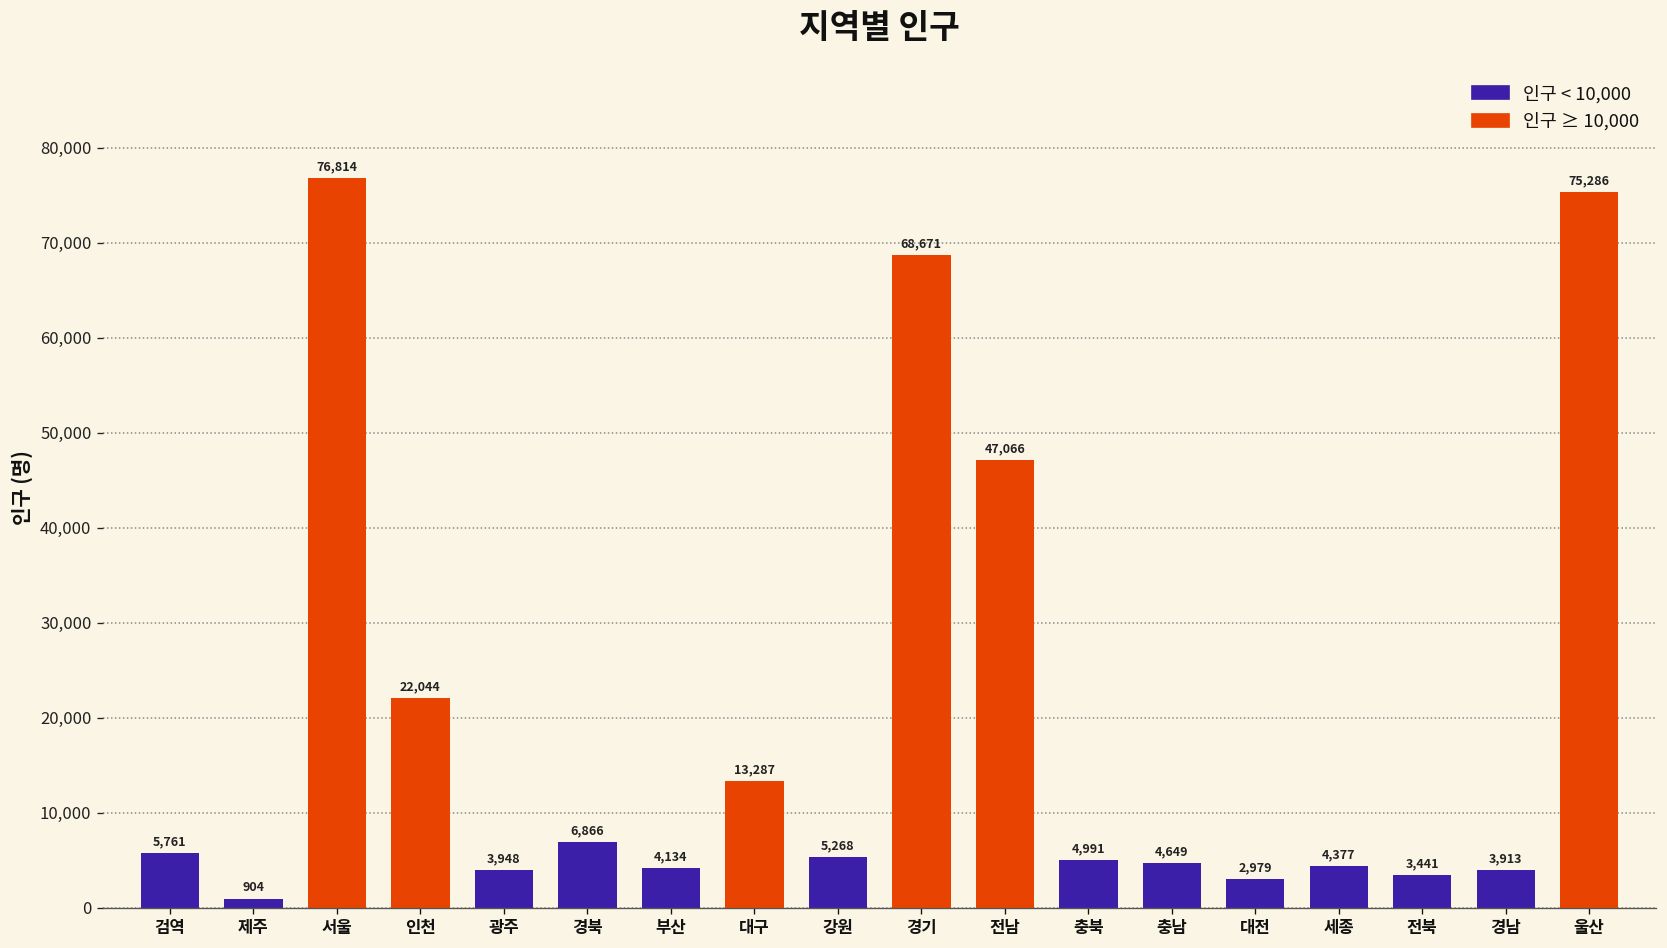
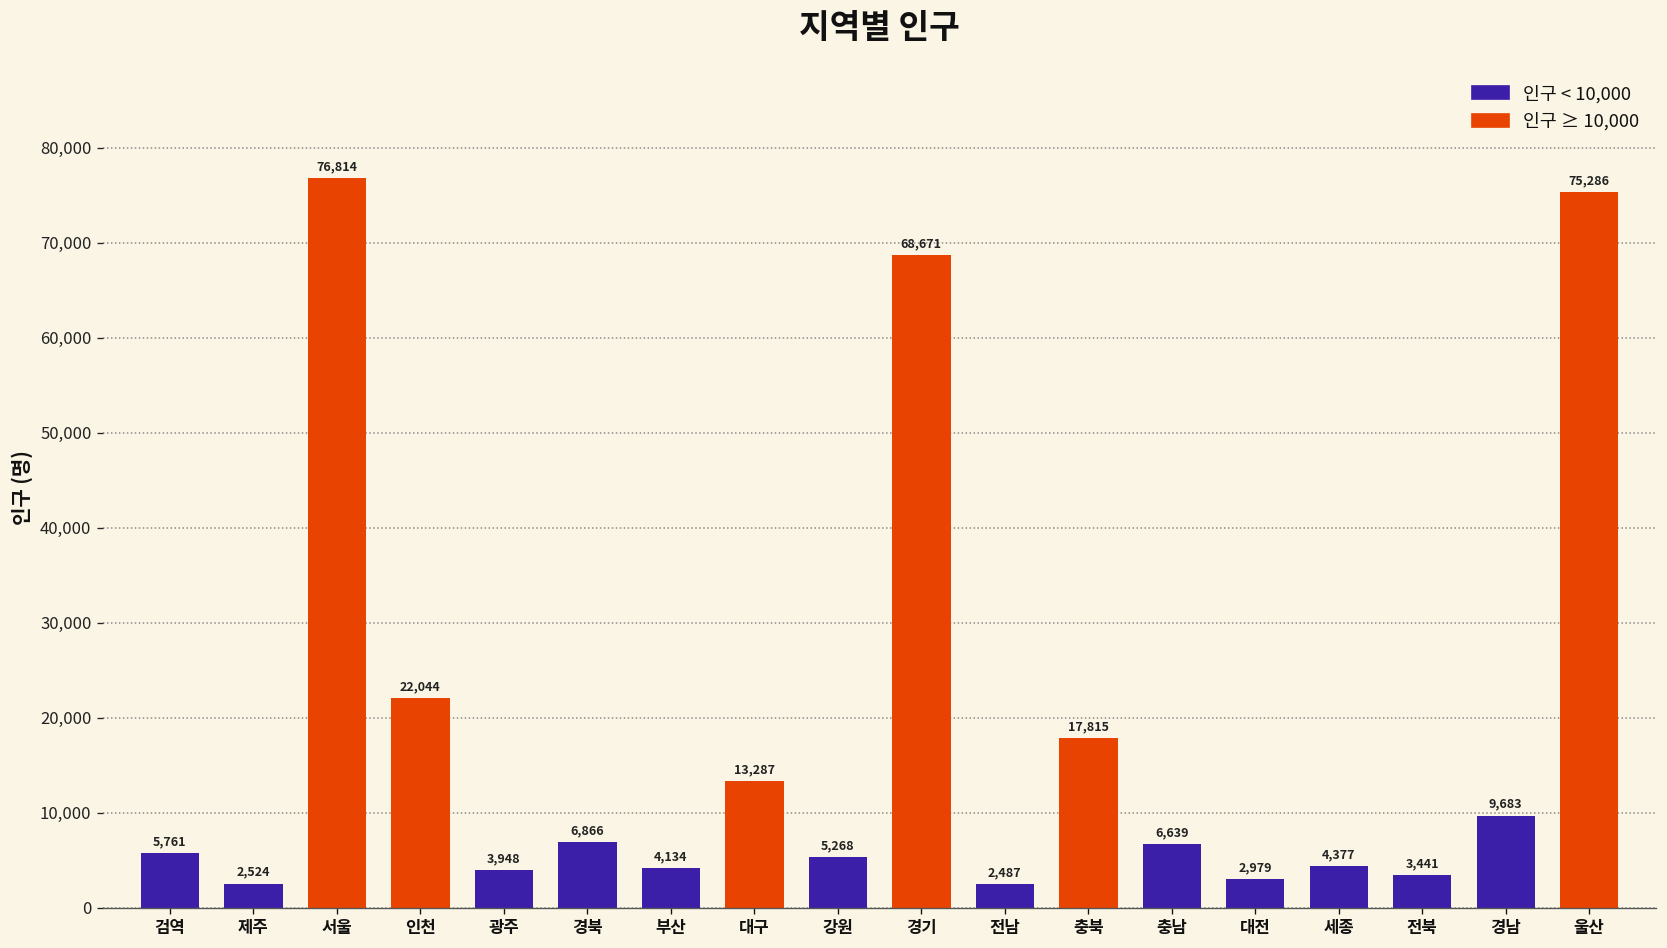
제주: 904 -> 2,524
전남: 47,066 -> 2,487
충북: 4,991 -> 17,815
충남: 4,649 -> 6,639
경남: 3,913 -> 9,683
